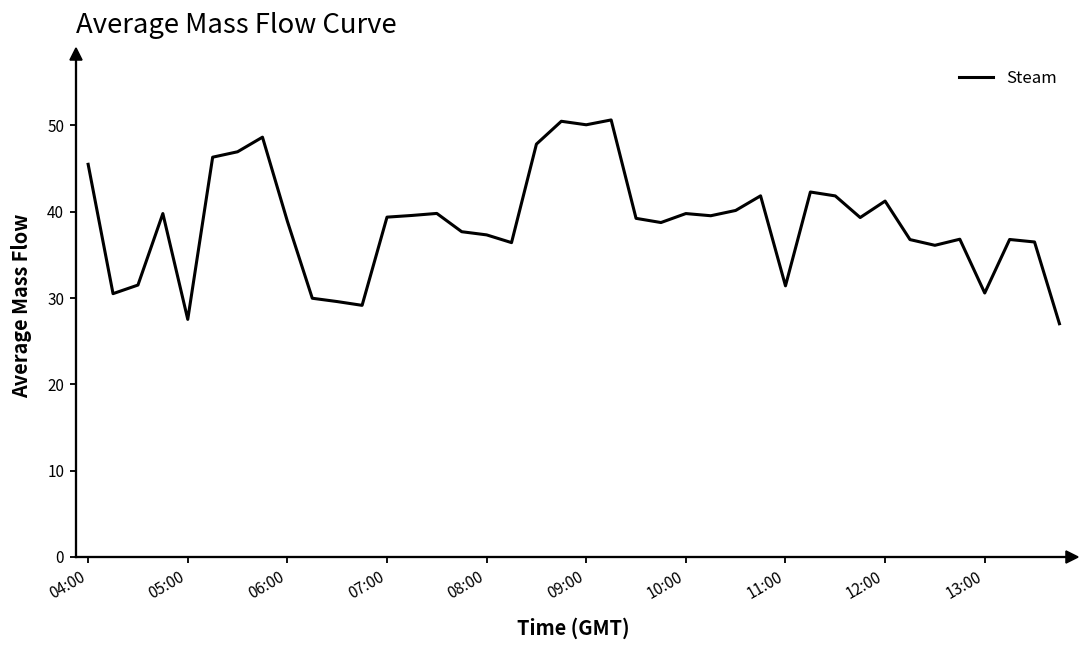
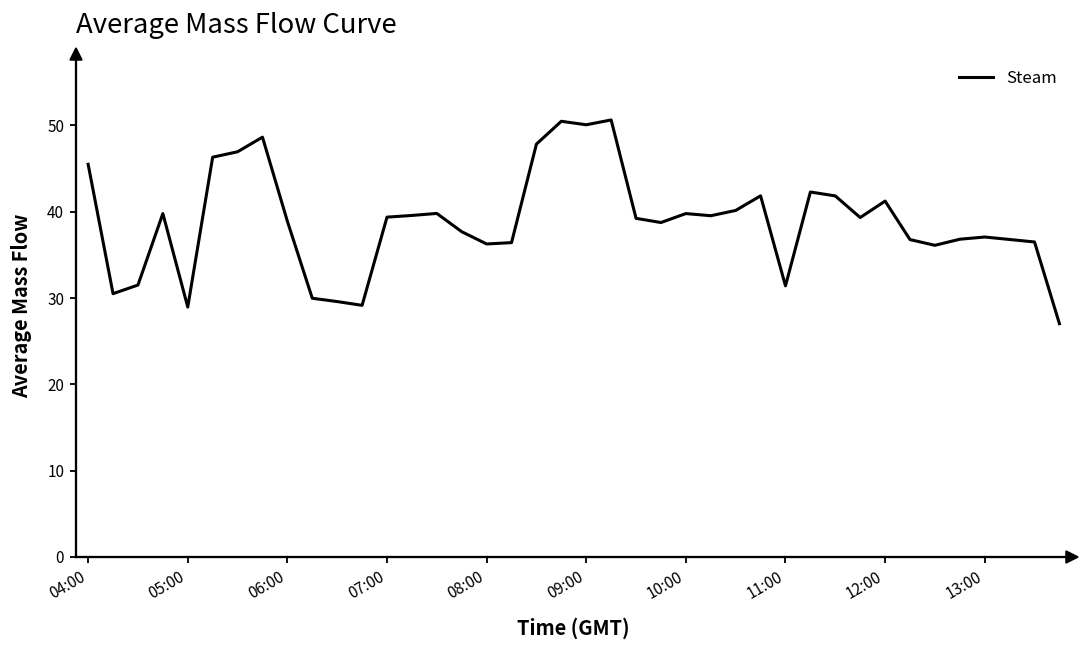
05:00: 28 -> 29
08:00: 37 -> 36
13:00: 31 -> 37
